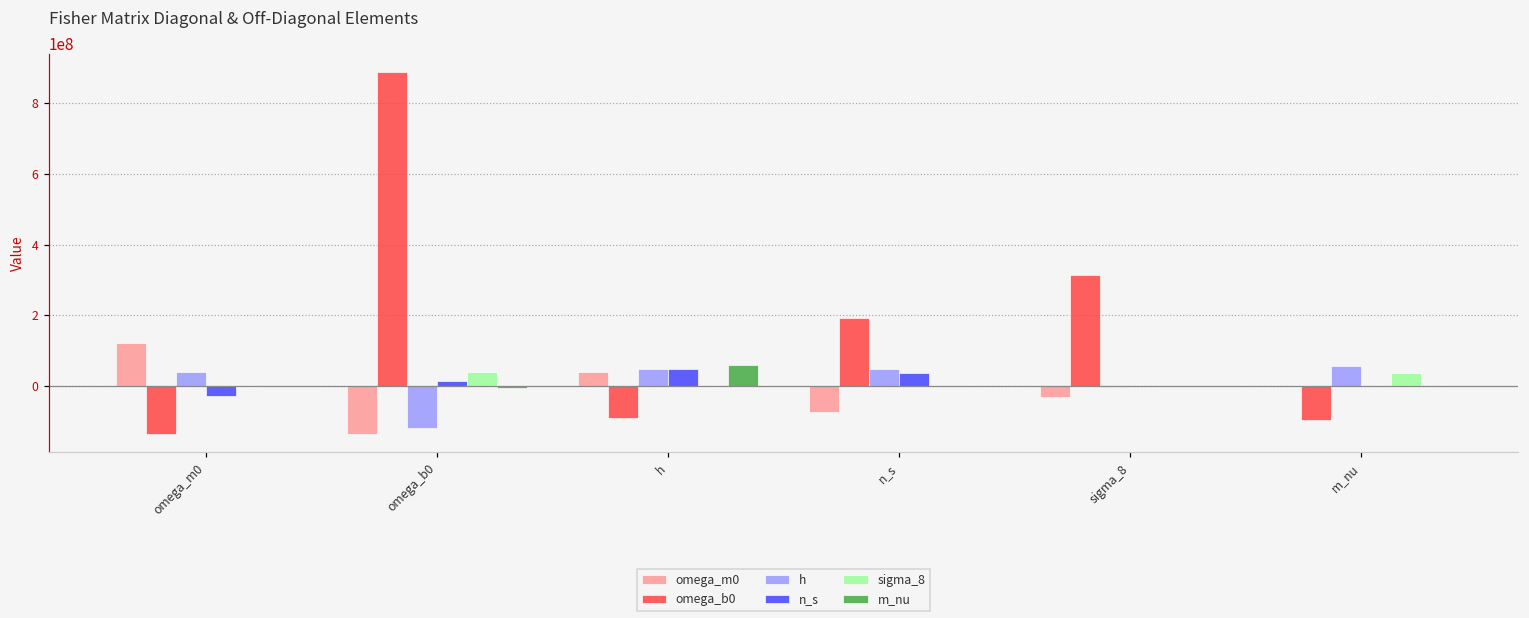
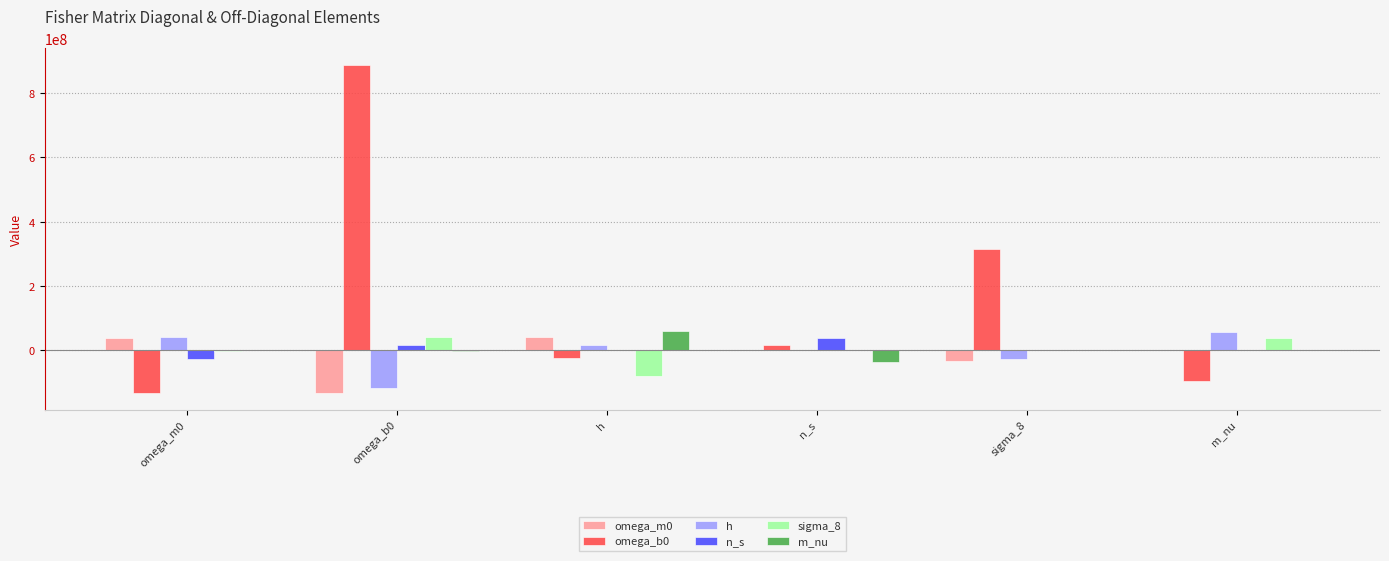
omega_m0, omega_m0: 120000000 -> 40000000
omega_b0, h: -90000000 -> -20000000
h, h: 50000000 -> 10000000
n_s, h: 50000000 -> 0
sigma_8, h: 0 -> -80000000
omega_m0, n_s: -70000000 -> 0
omega_b0, n_s: 190000000 -> 20000000
h, n_s: 50000000 -> 0
m_nu, n_s: 0 -> -40000000
h, sigma_8: 0 -> -30000000
